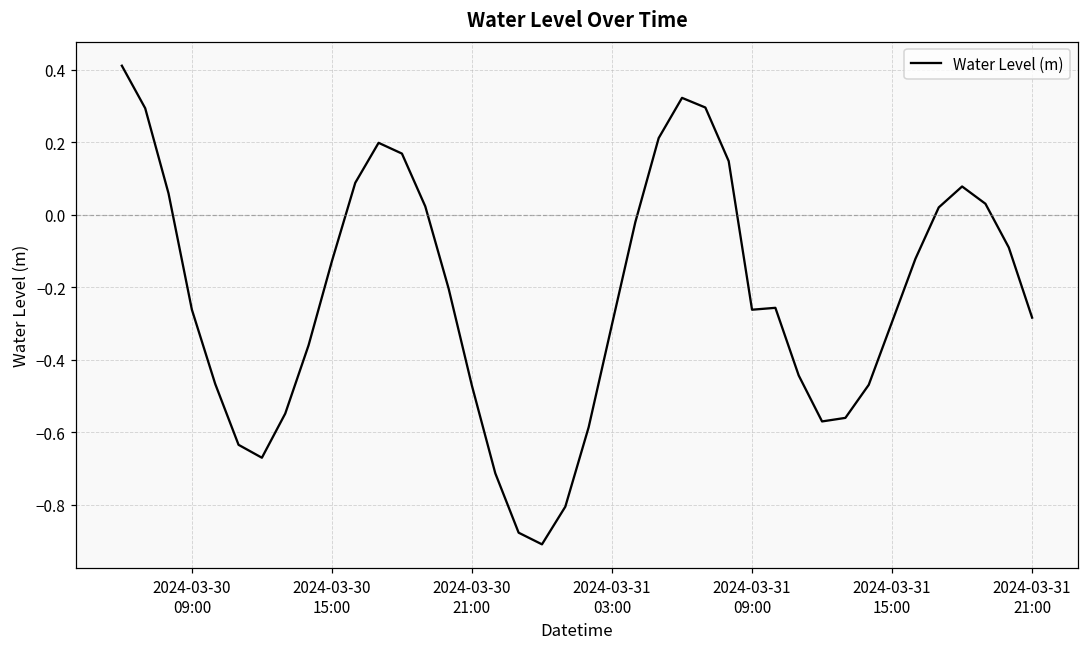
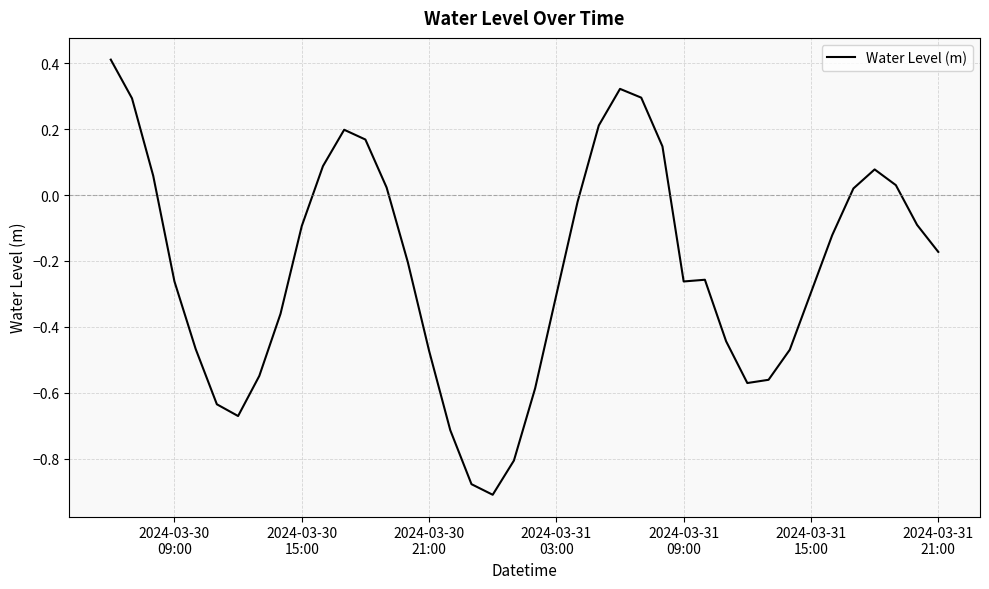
2024-03-30 15:00: -0.13 -> -0.09
2024-03-31 21:00: -0.28 -> -0.17
